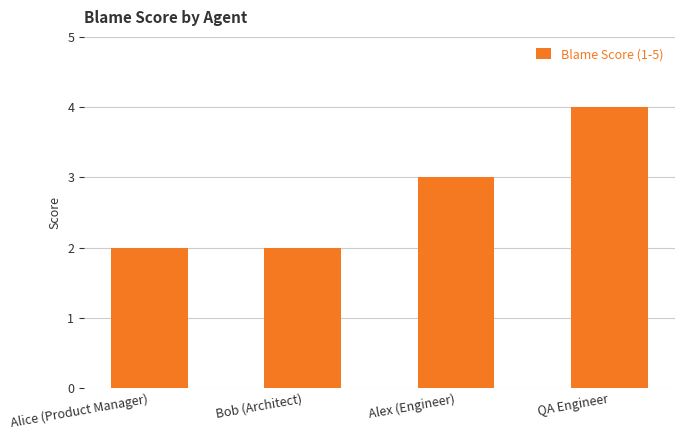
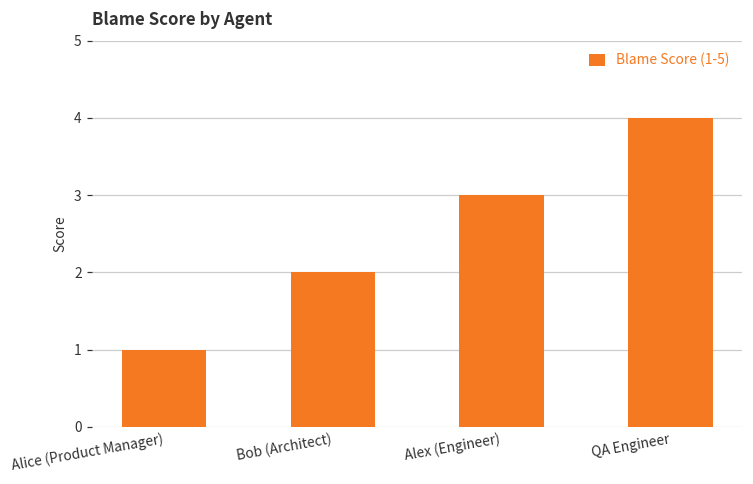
Alice (Product Manager): 2 -> 1
